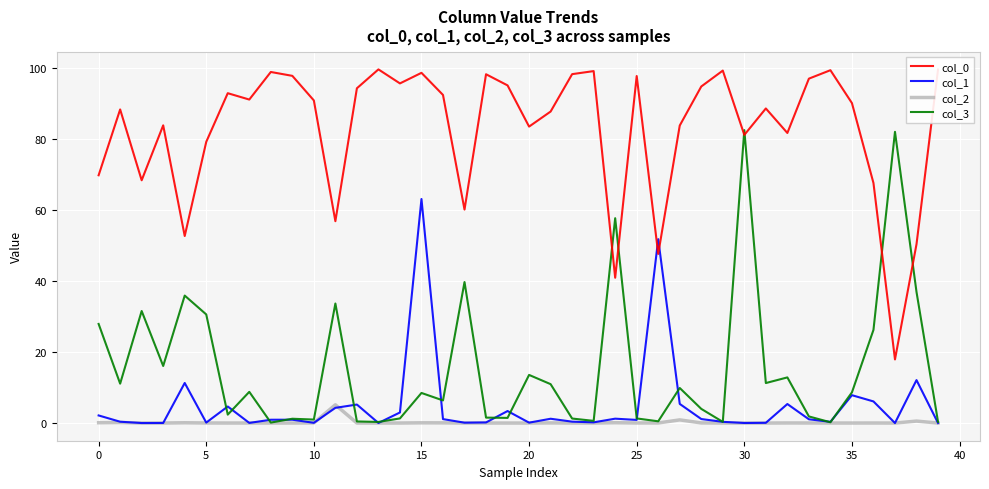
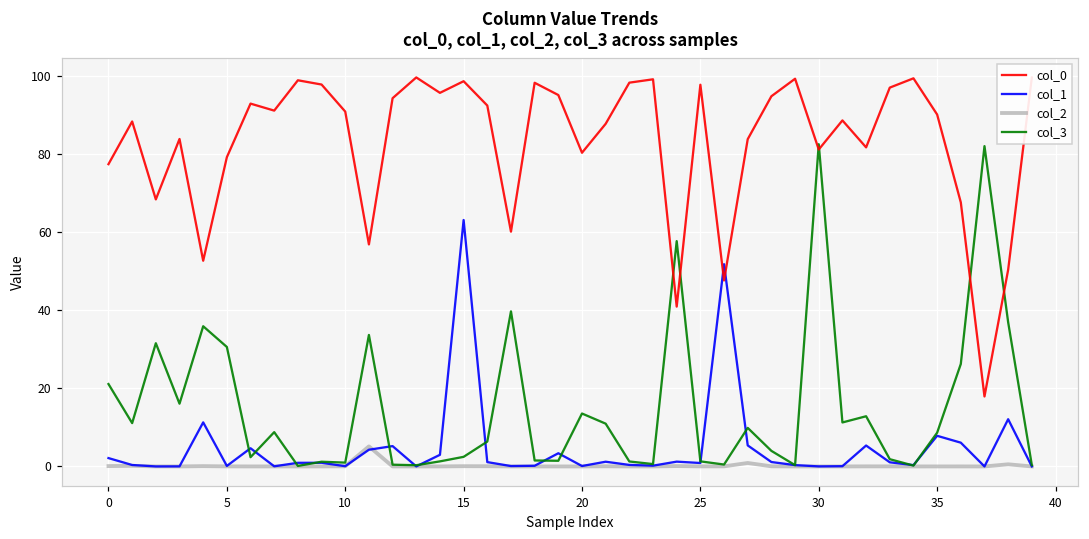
col_0, 0: 70 -> 77
col_3, 0: 28 -> 21
col_3, 15: 8 -> 2
col_0, 20: 84 -> 80
